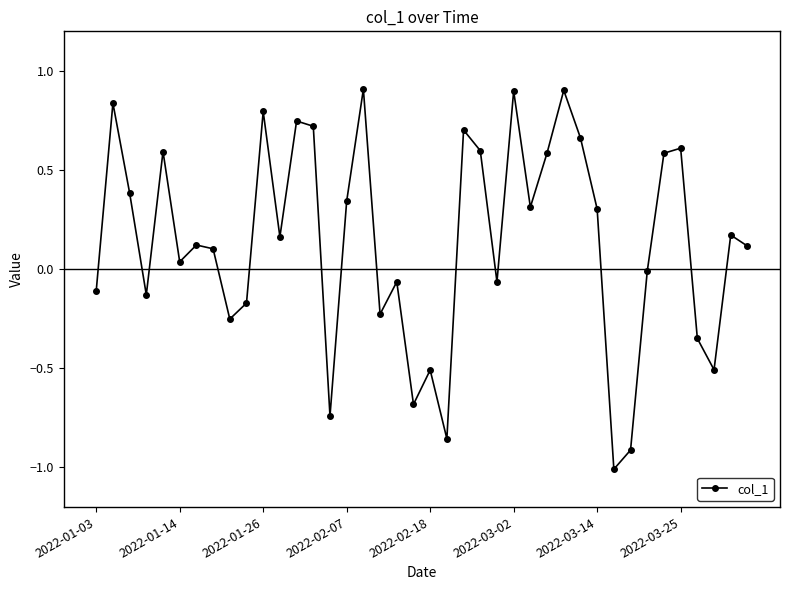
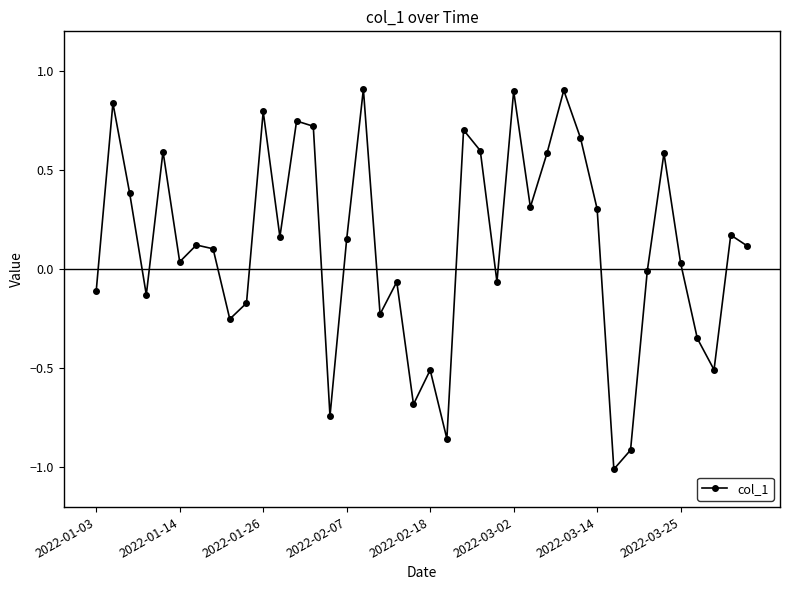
2022-02-07: 0.34 -> 0.15
2022-03-25: 0.61 -> 0.03
